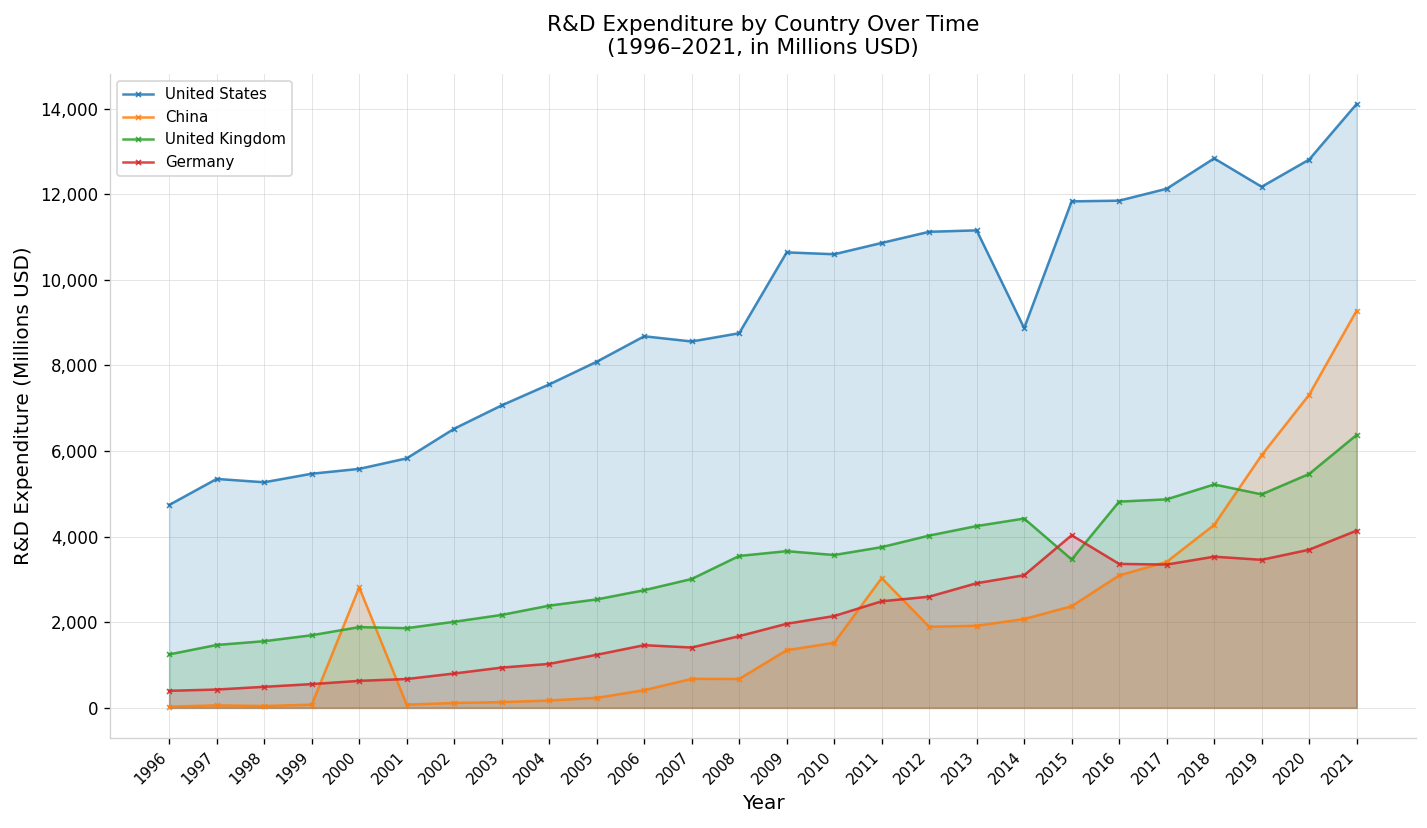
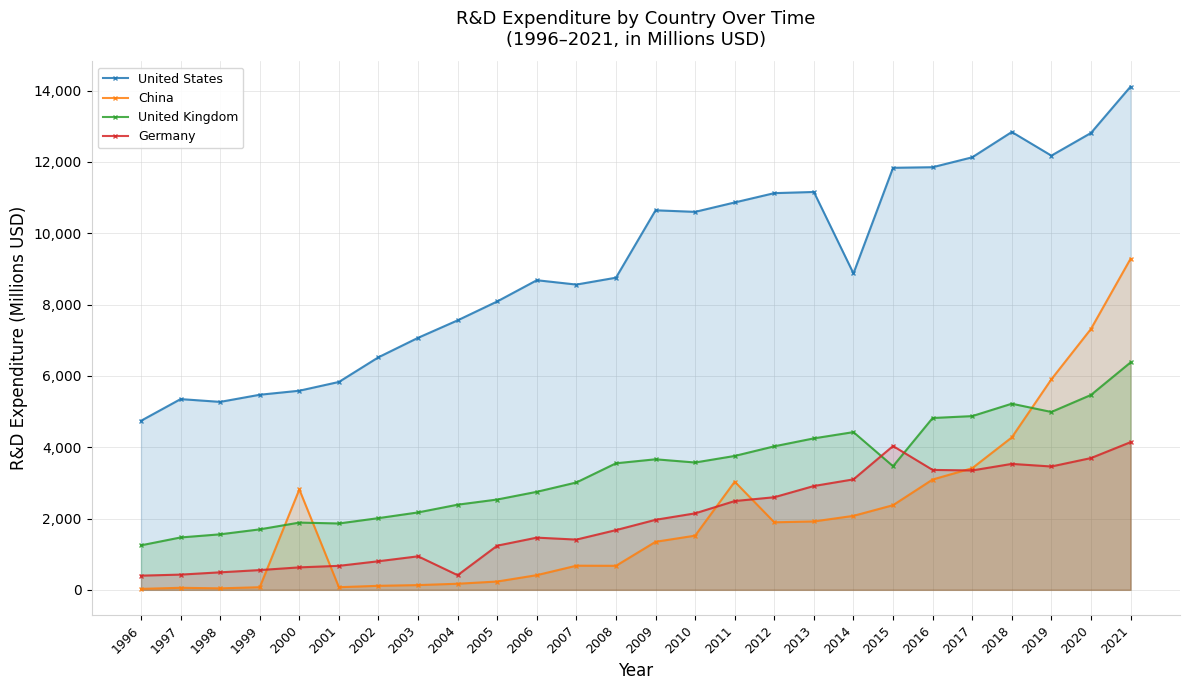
Germany, 2004: 1,000 -> 400
